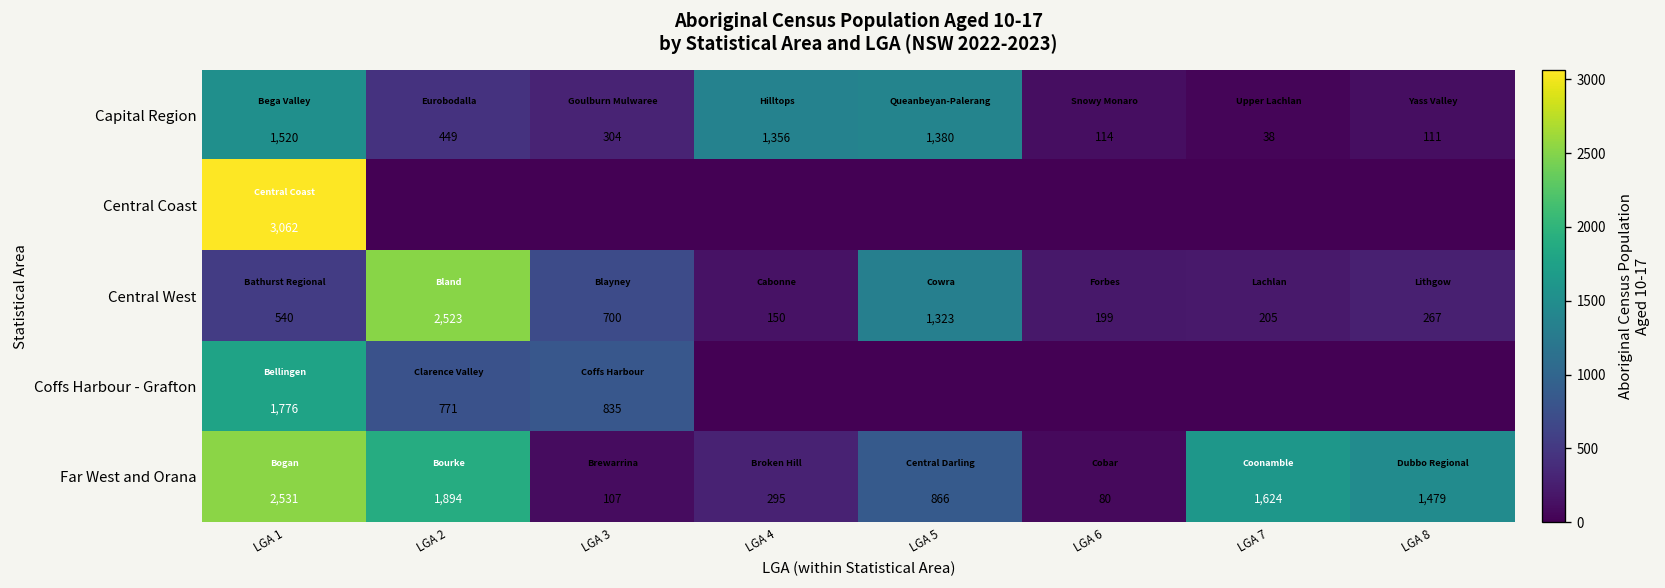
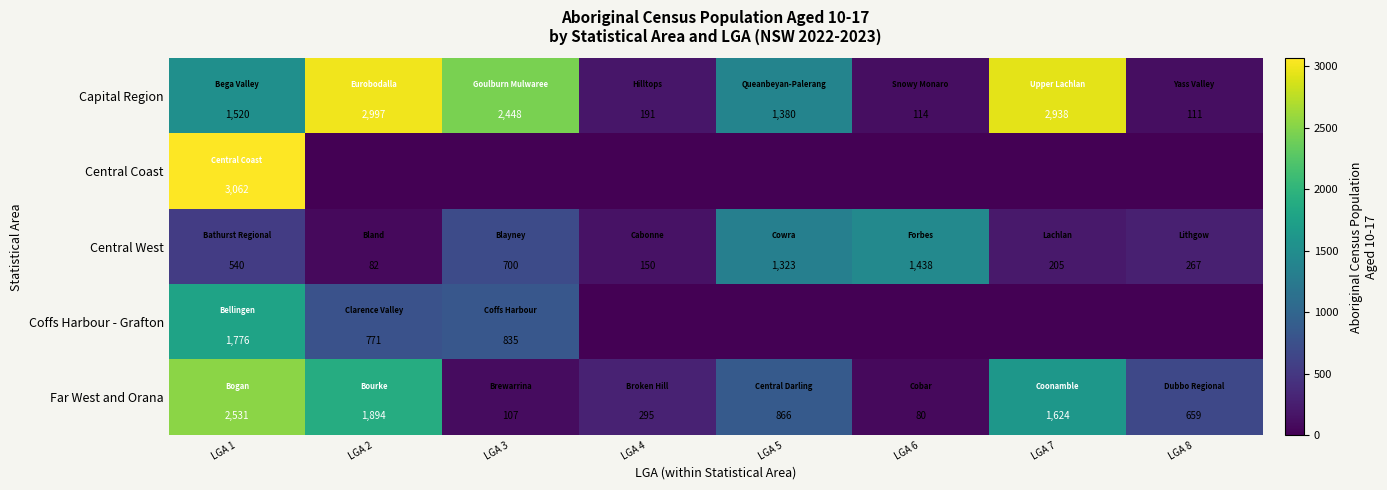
Capital Region, LGA 2: 449 -> 2,997
Capital Region, LGA 3: 304 -> 2,448
Capital Region, LGA 4: 1,356 -> 191
Capital Region, LGA 7: 38 -> 2,938
Central West, LGA 2: 2,523 -> 82
Central West, LGA 6: 199 -> 1,438
Far West and Orana, LGA 8: 1,479 -> 659
